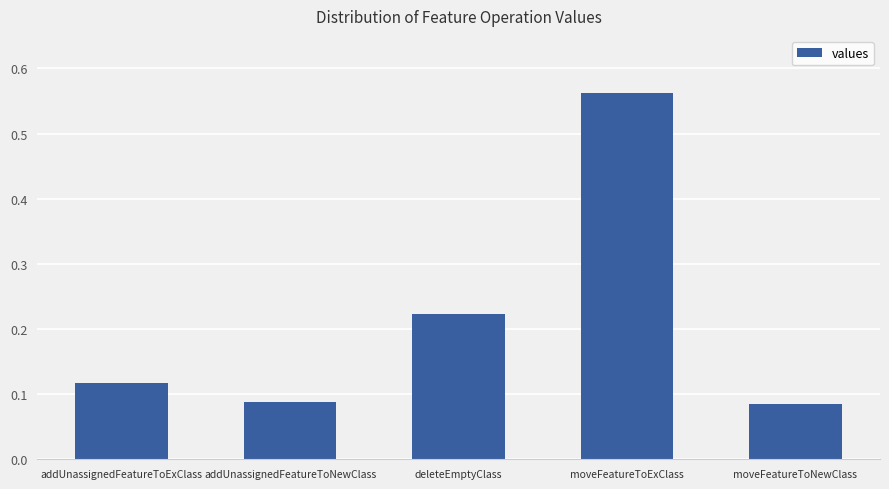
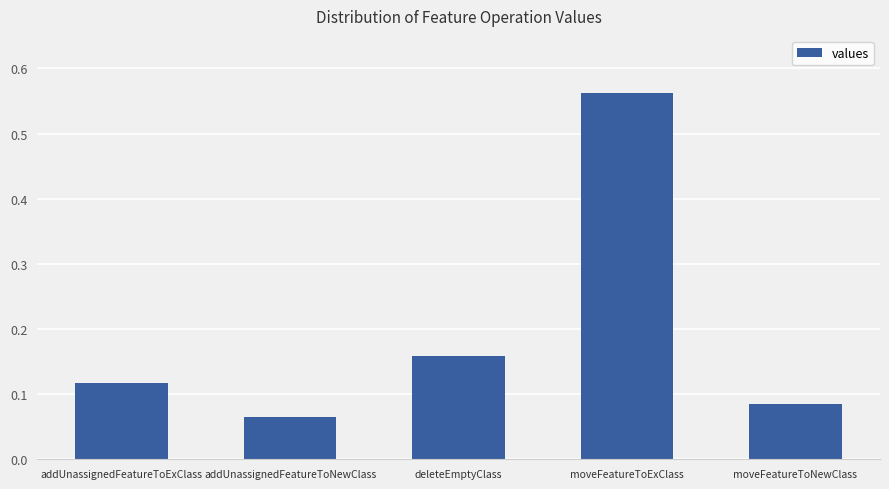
addUnassignedFeatureToNewClass: 0.09 -> 0.07
deleteEmptyClass: 0.22 -> 0.16
